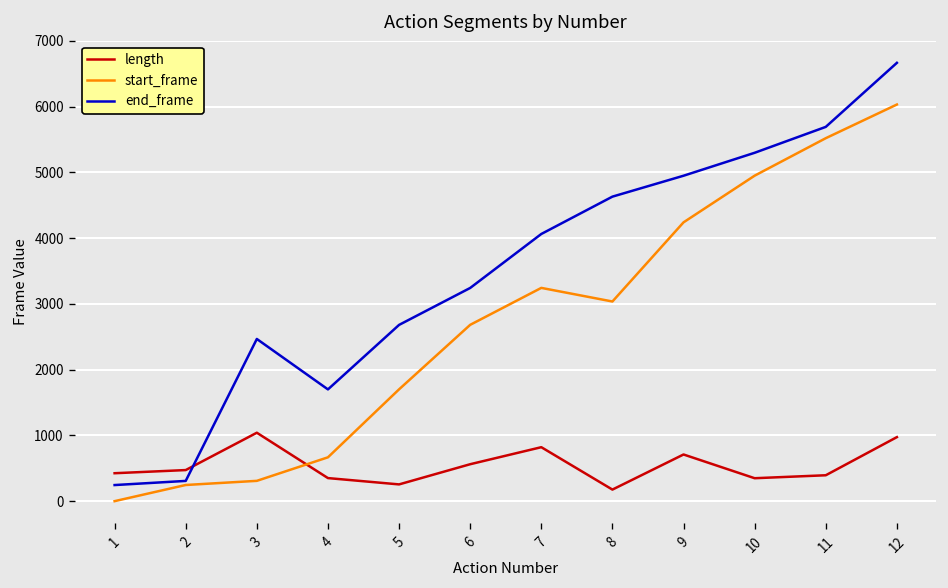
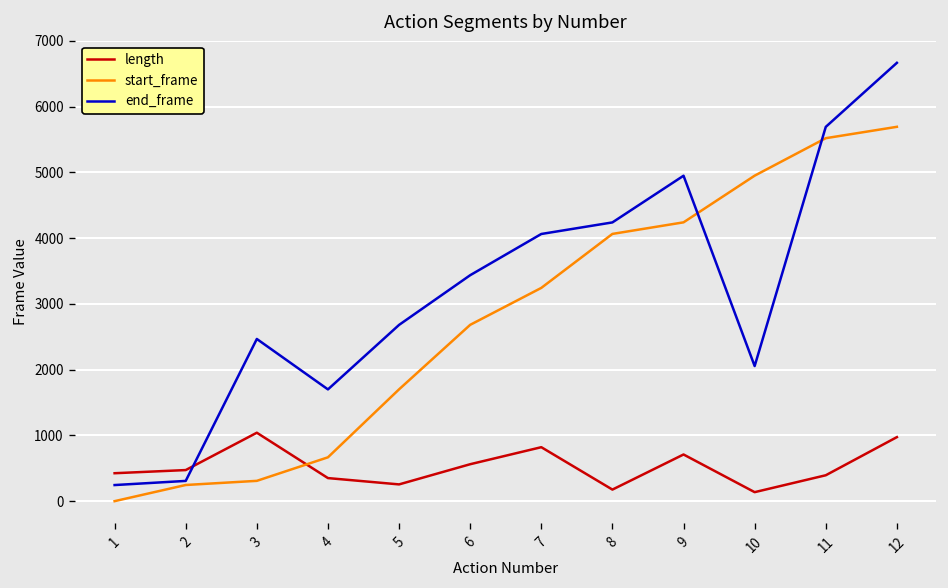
end_frame, 6: 3200 -> 3400
start_frame, 8: 3000 -> 4100
end_frame, 8: 4600 -> 4200
length, 10: 300 -> 100
end_frame, 10: 5300 -> 2100
start_frame, 12: 6000 -> 5700
